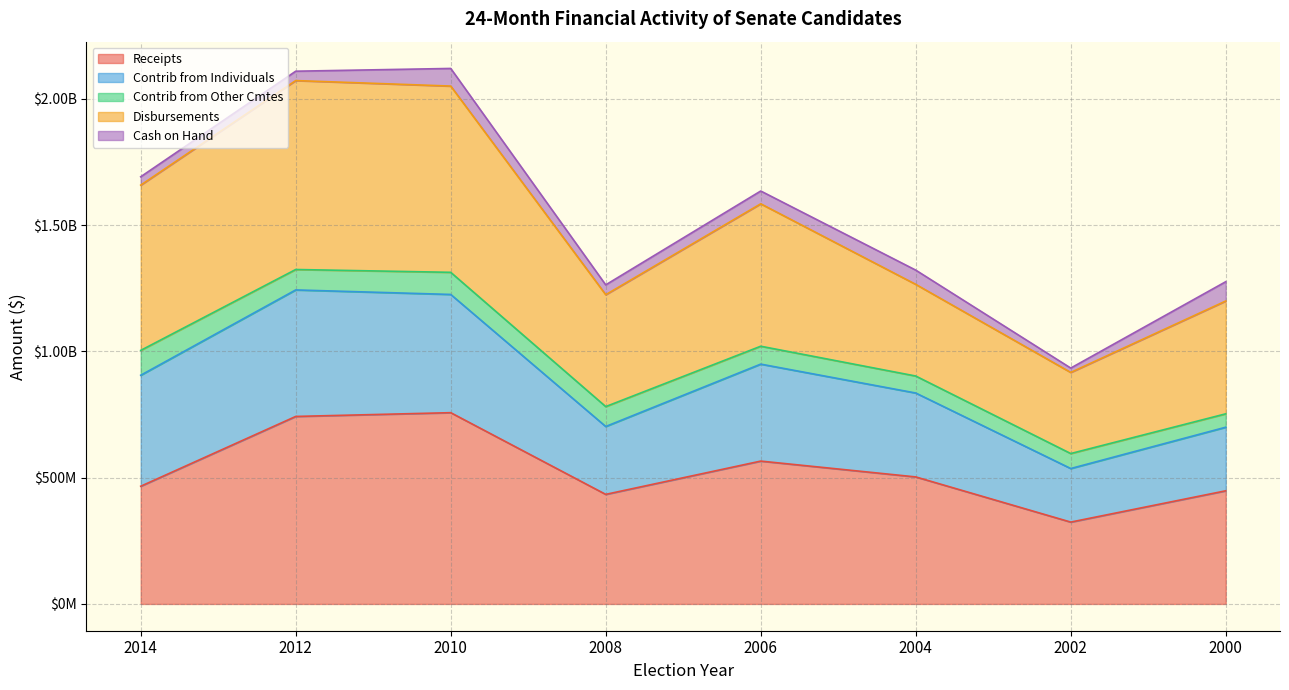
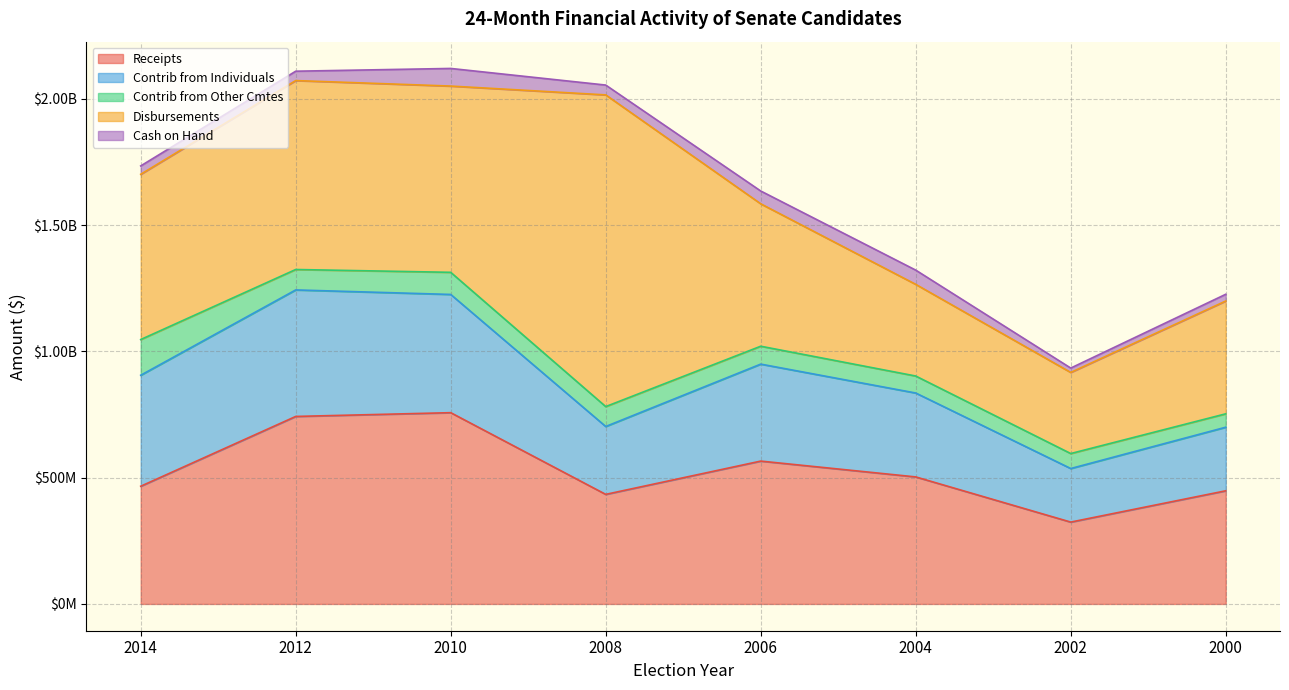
Contrib from Other Cmtes, 2014: $100000000 -> $140000000
Disbursements, 2008: $440000000 -> $1230000000
Cash on Hand, 2000: $80000000 -> $30000000
